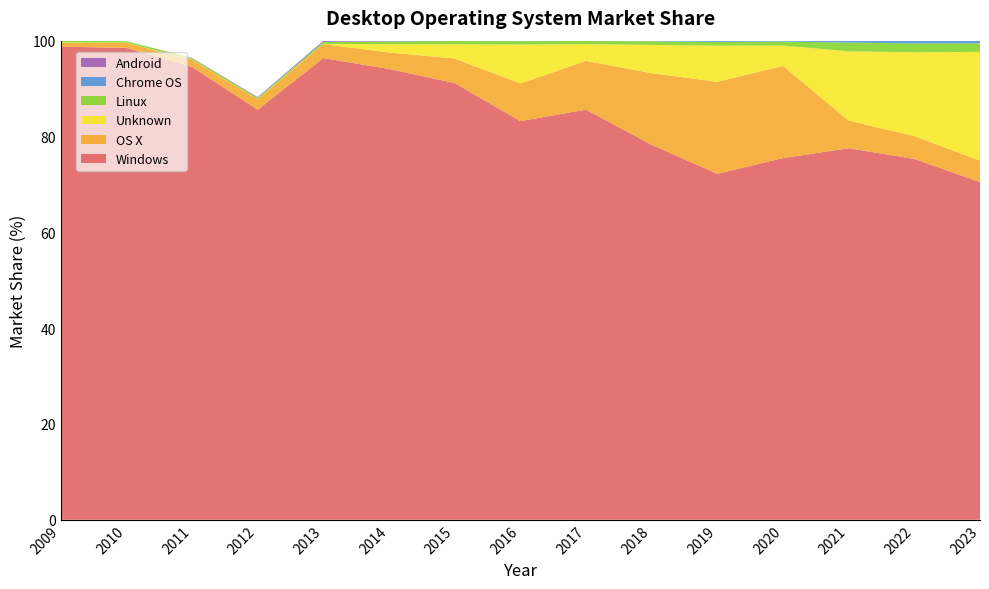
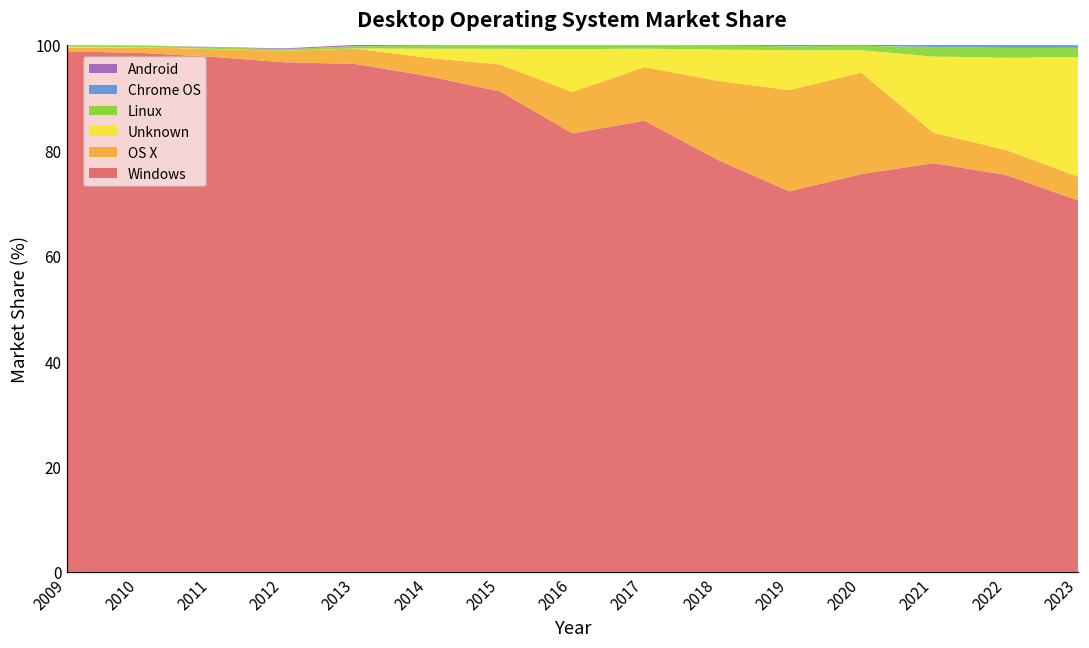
Windows, 2011: 95 -> 98
Windows, 2012: 86 -> 97
